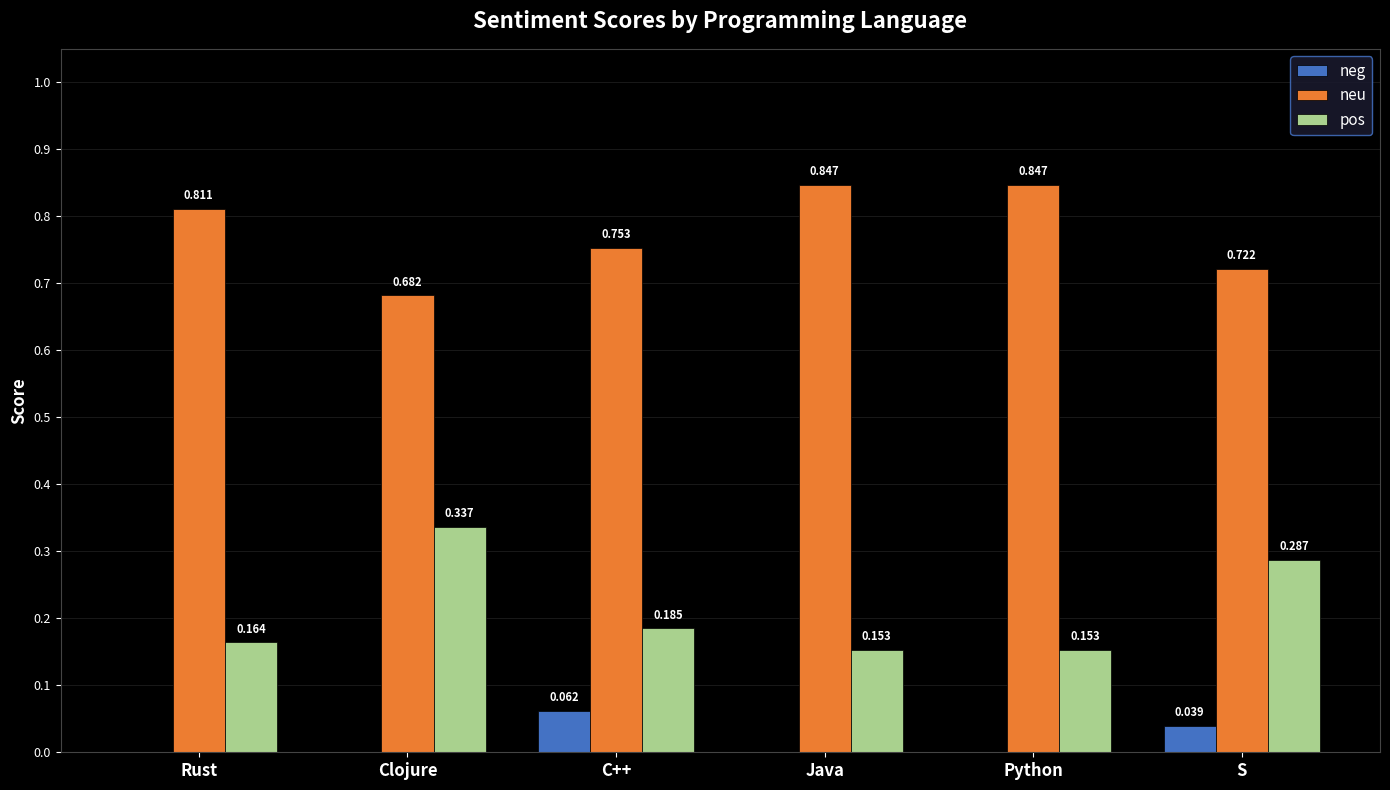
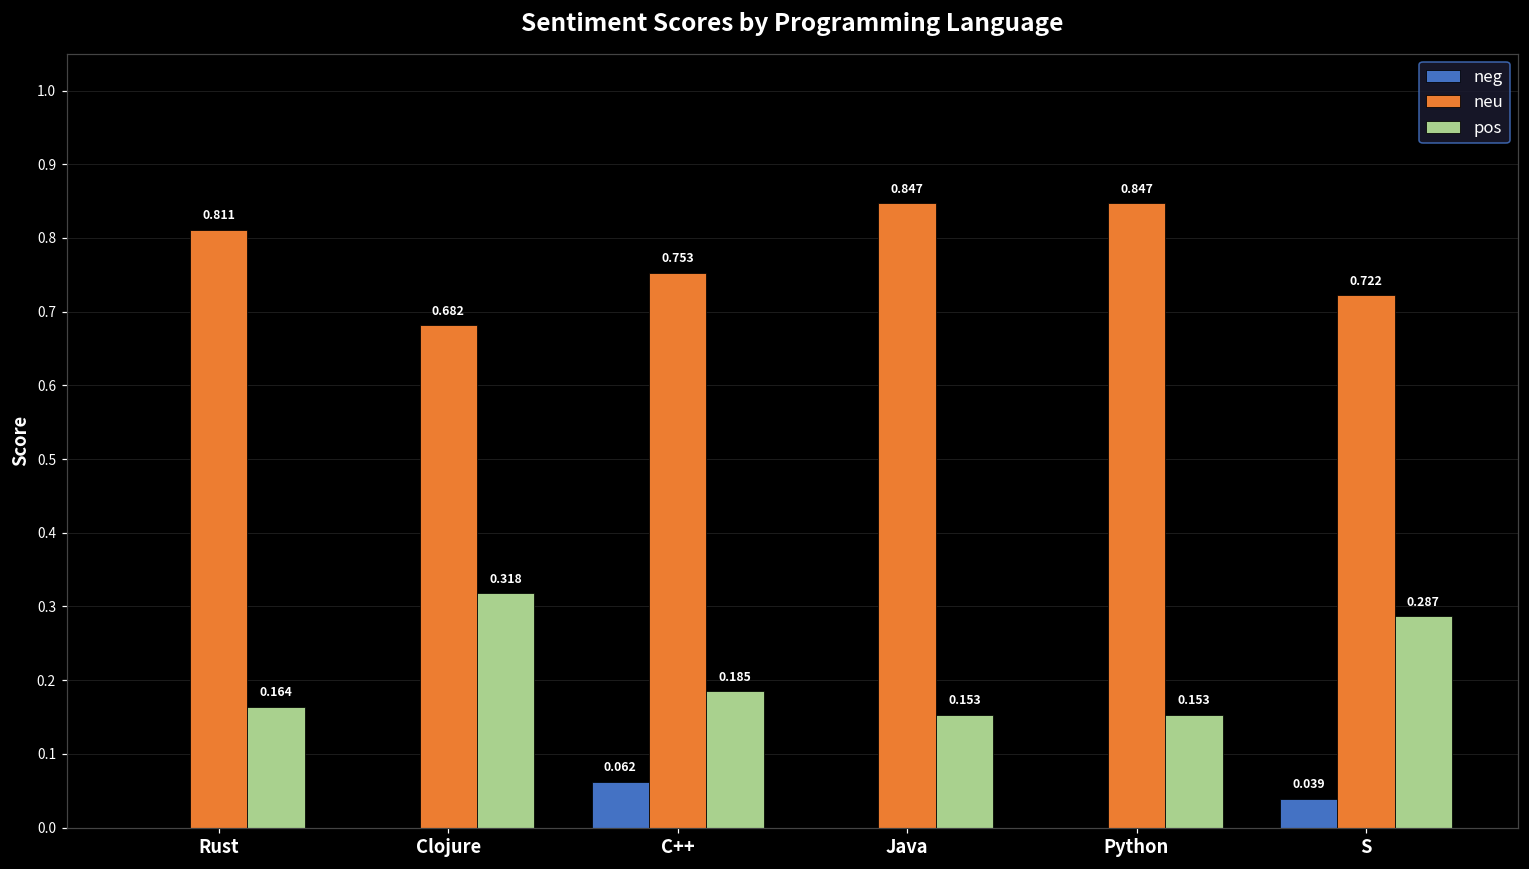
pos, Clojure: 0.337 -> 0.318
